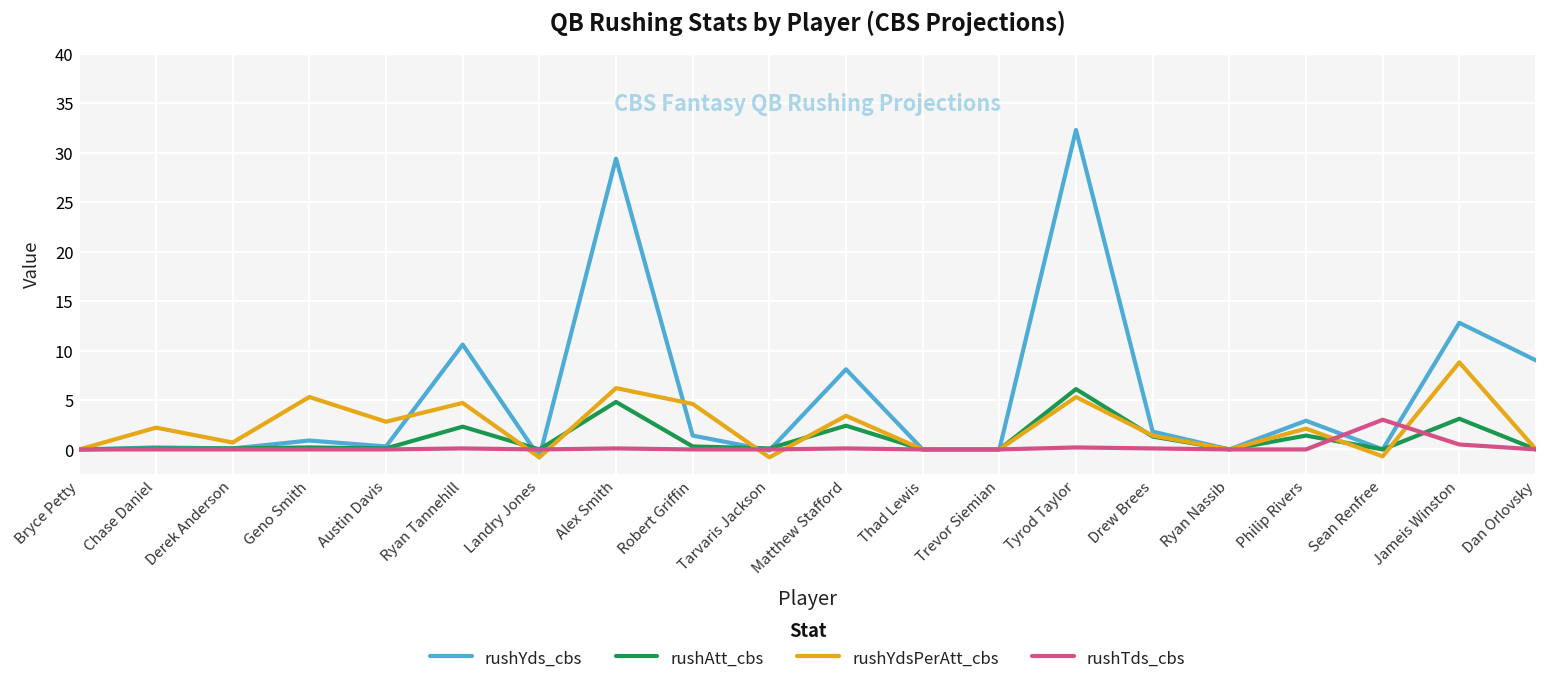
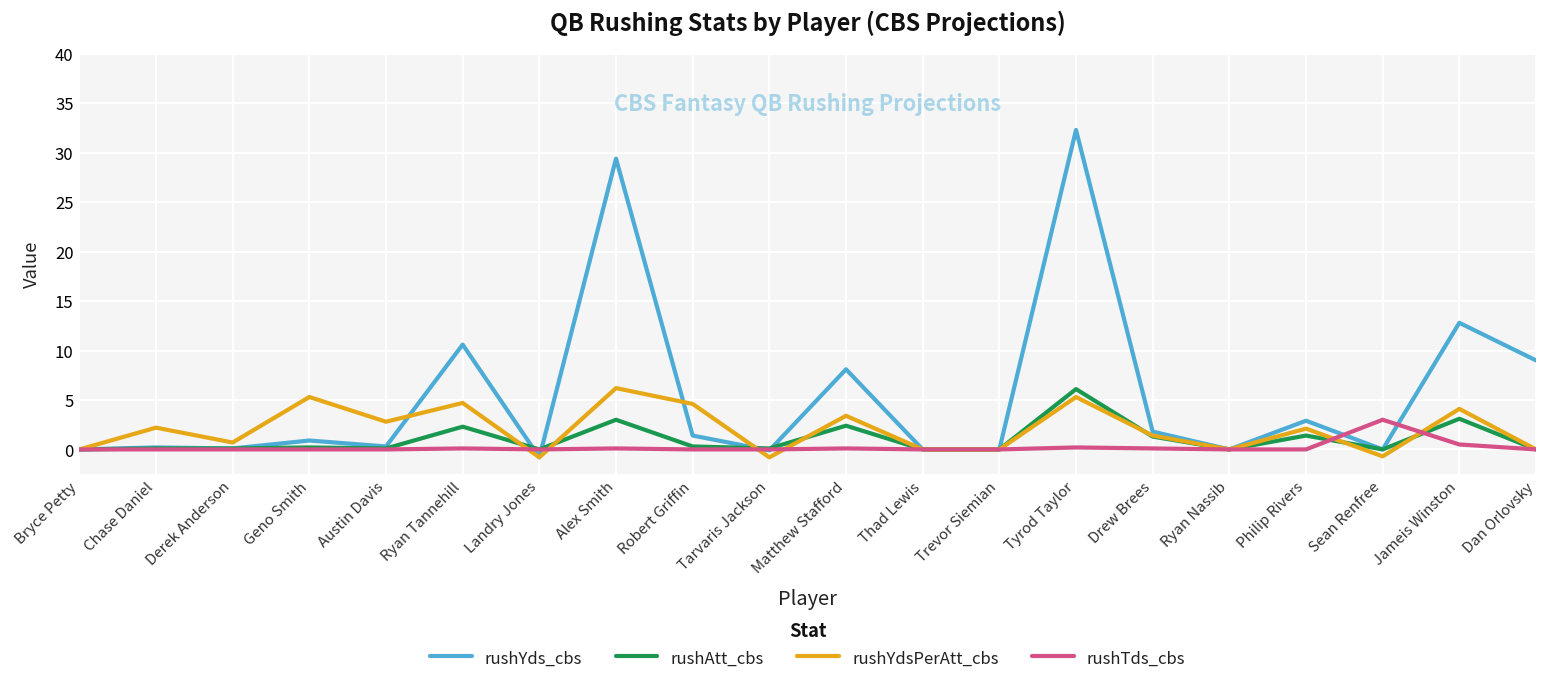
rushAtt_cbs, Alex Smith: 5 -> 3
rushYdsPerAtt_cbs, Jameis Winston: 9 -> 4
